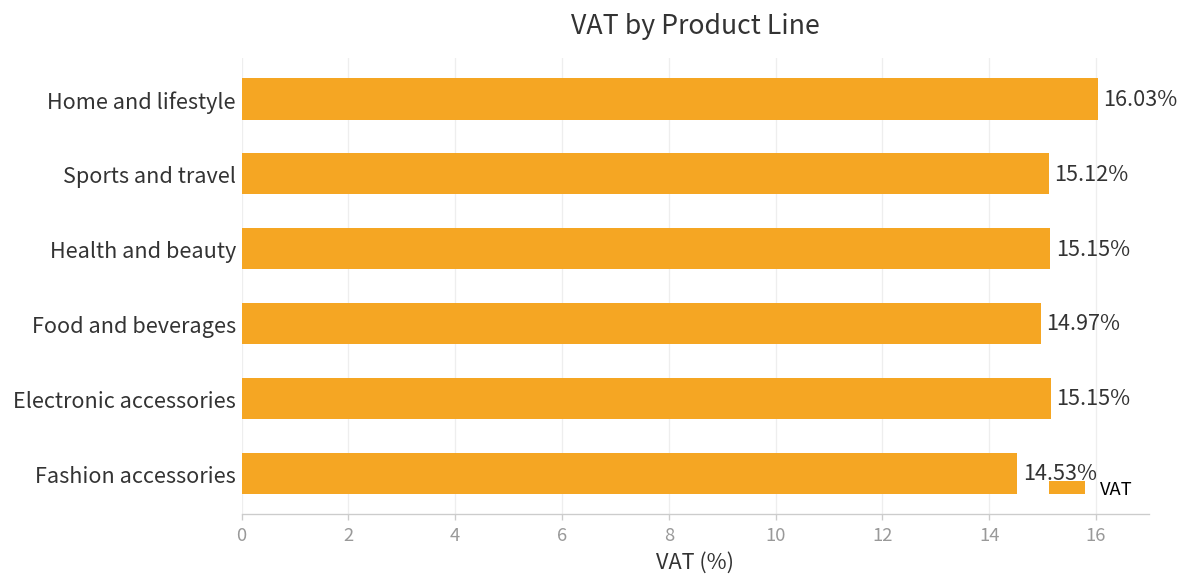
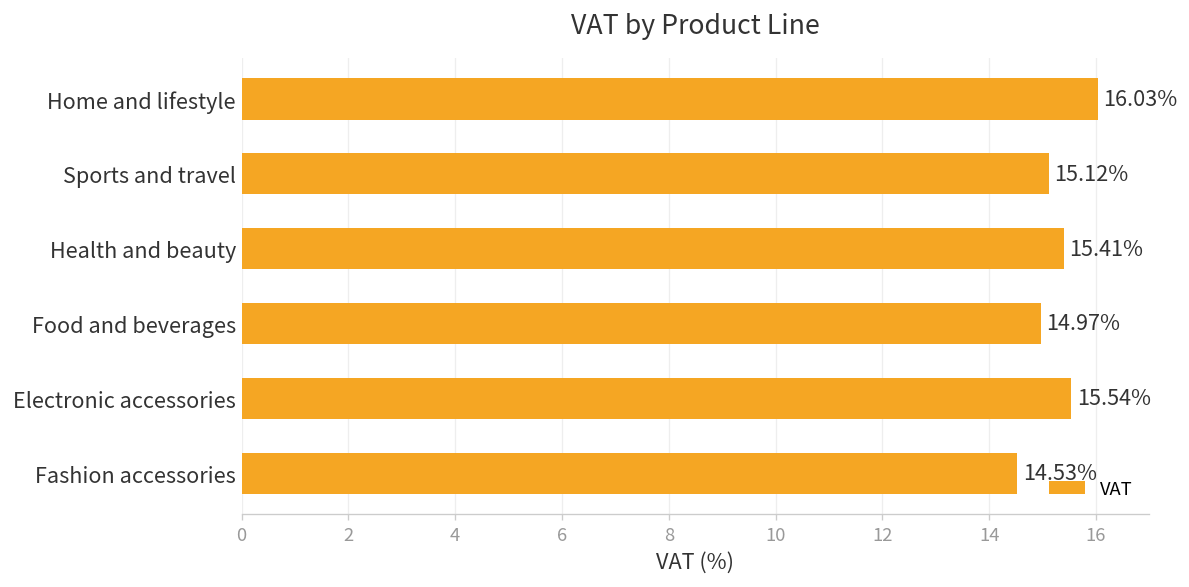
Health and beauty: 15.15% -> 15.41%
Electronic accessories: 15.15% -> 15.54%
